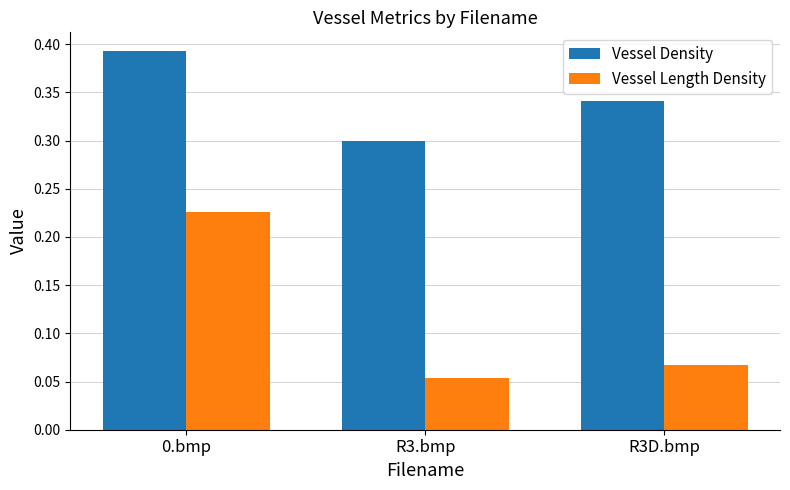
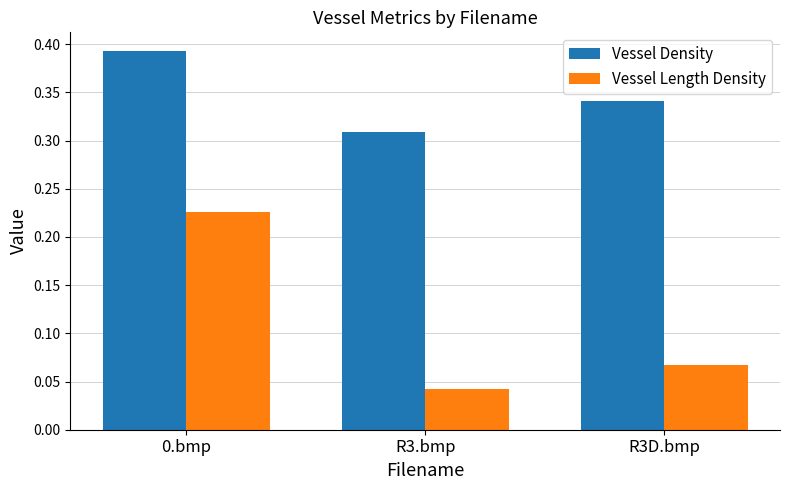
Vessel Density, R3.bmp: 0.30 -> 0.31
Vessel Length Density, R3.bmp: 0.05 -> 0.04
